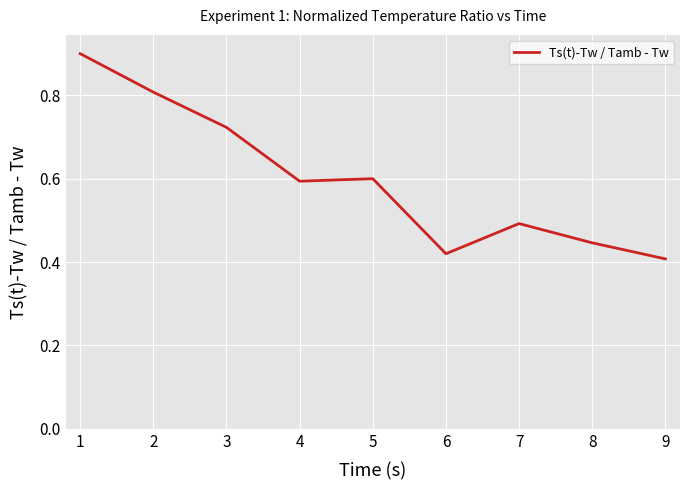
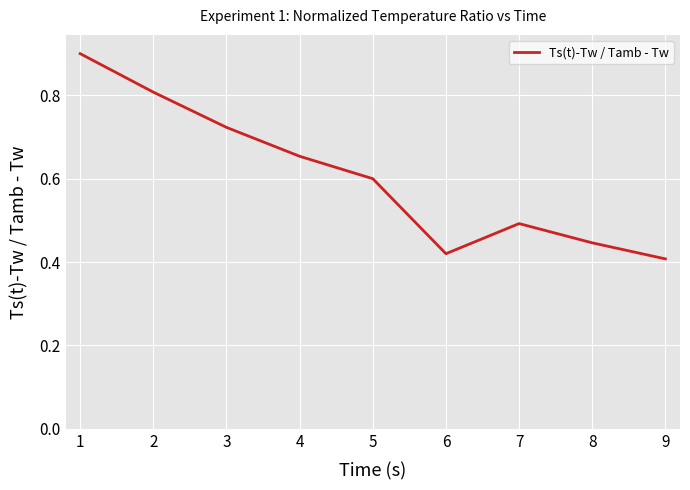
4: 0.59 -> 0.65
